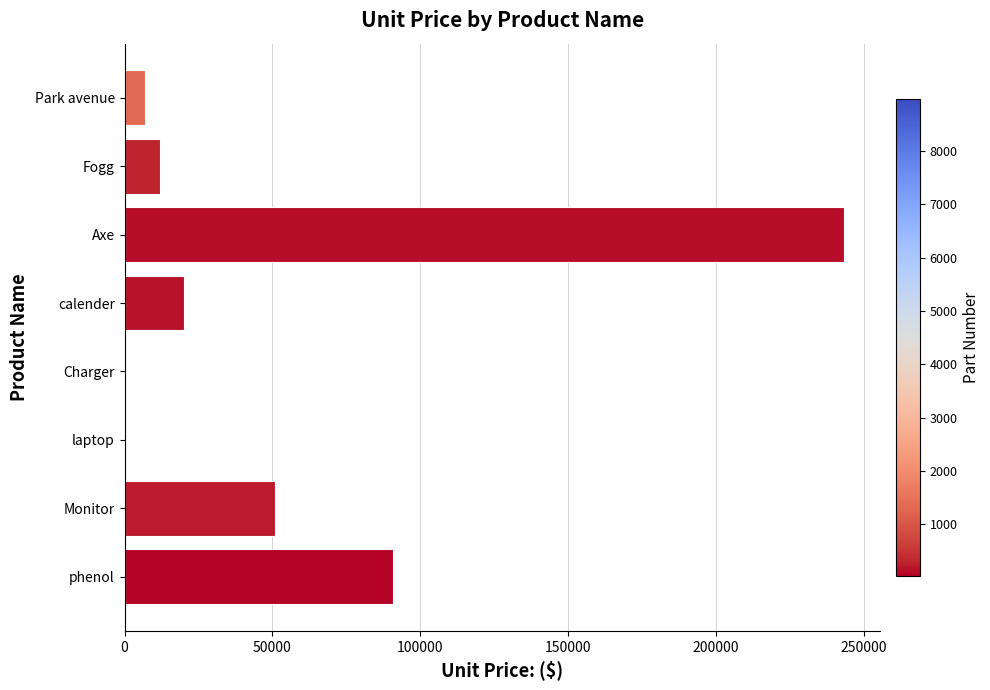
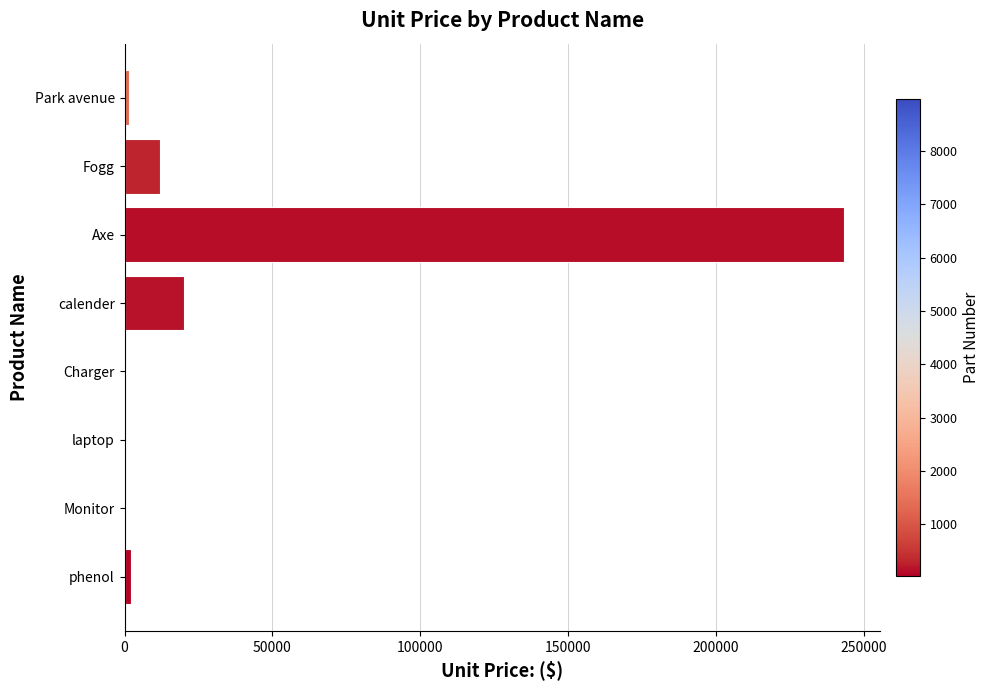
Park avenue: 7000 -> 1000
Monitor: 51000 -> 0
phenol: 91000 -> 2000
